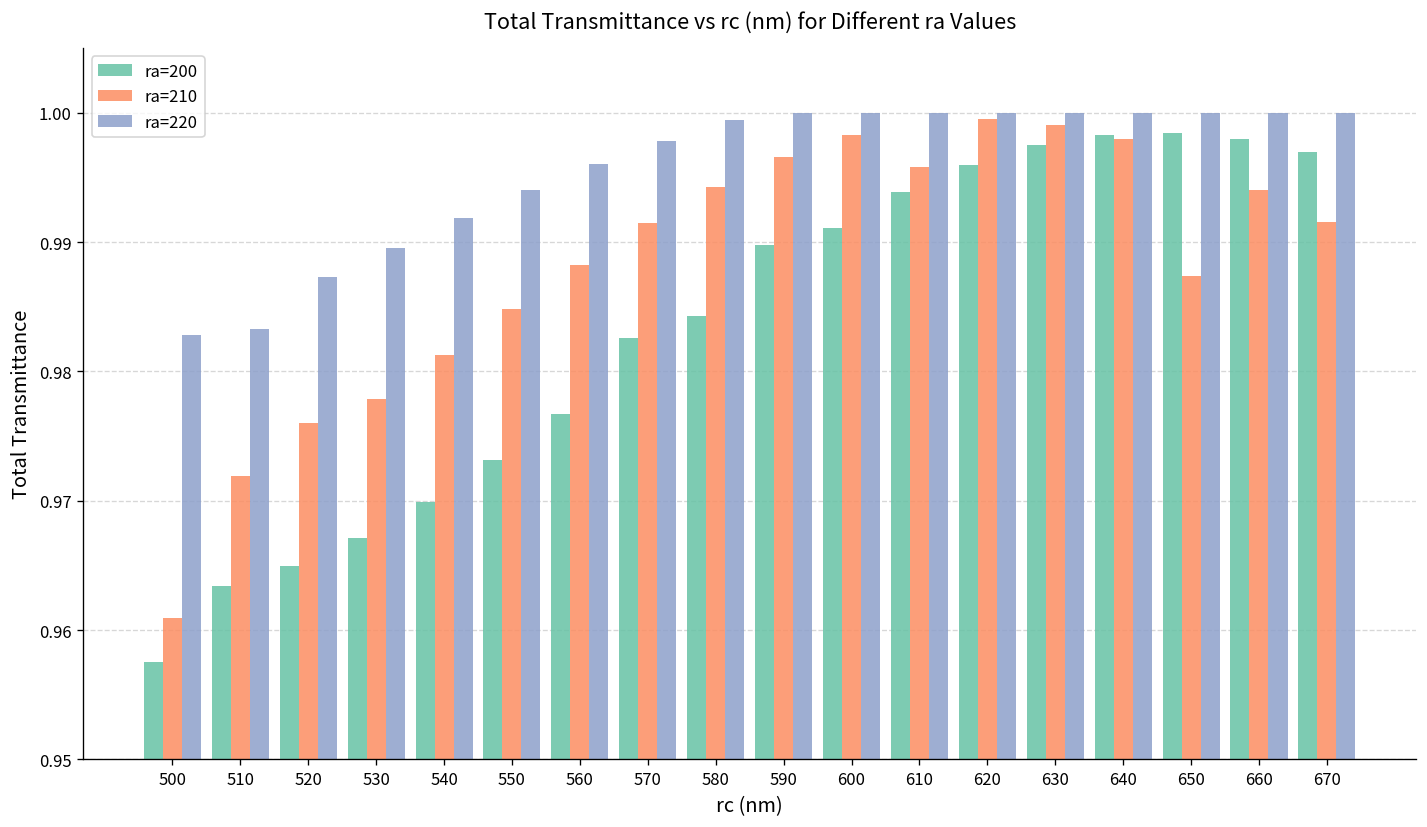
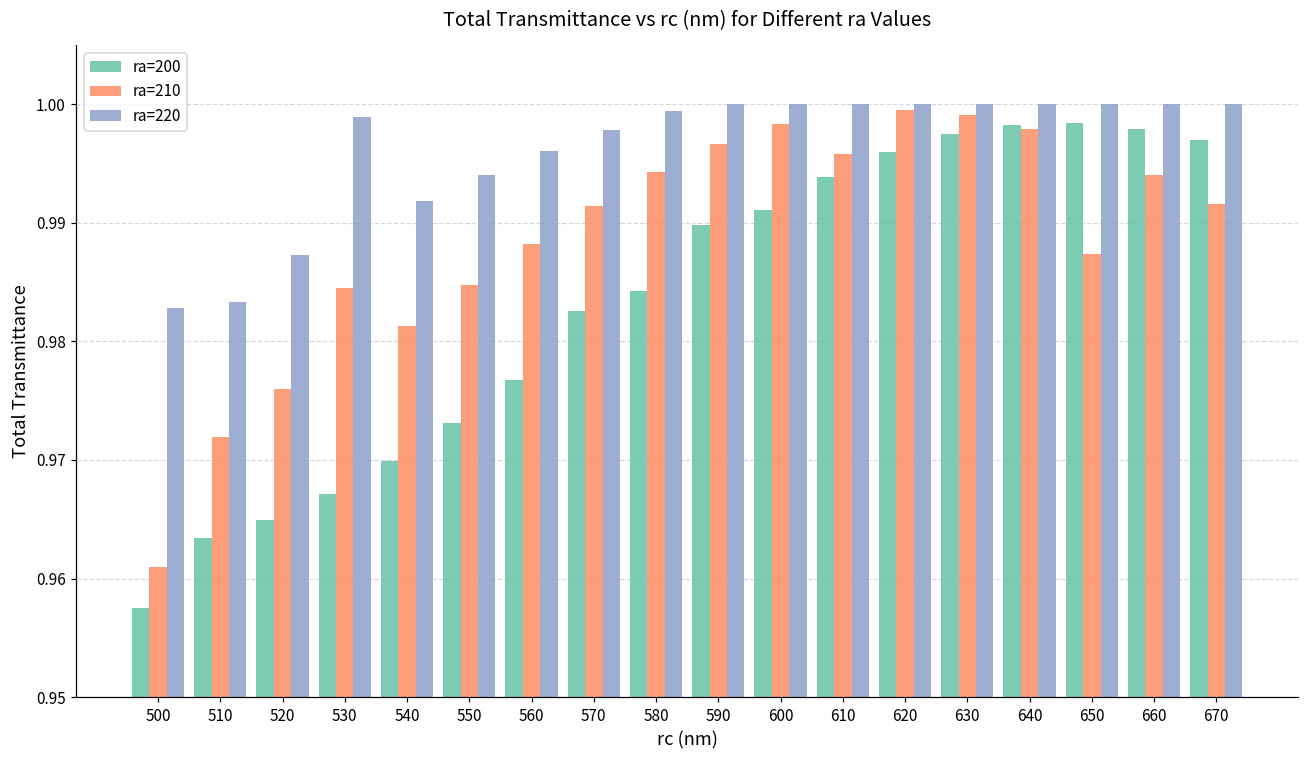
ra=210, 530: 0.9779 -> 0.9845
ra=220, 530: 0.9896 -> 0.9990
